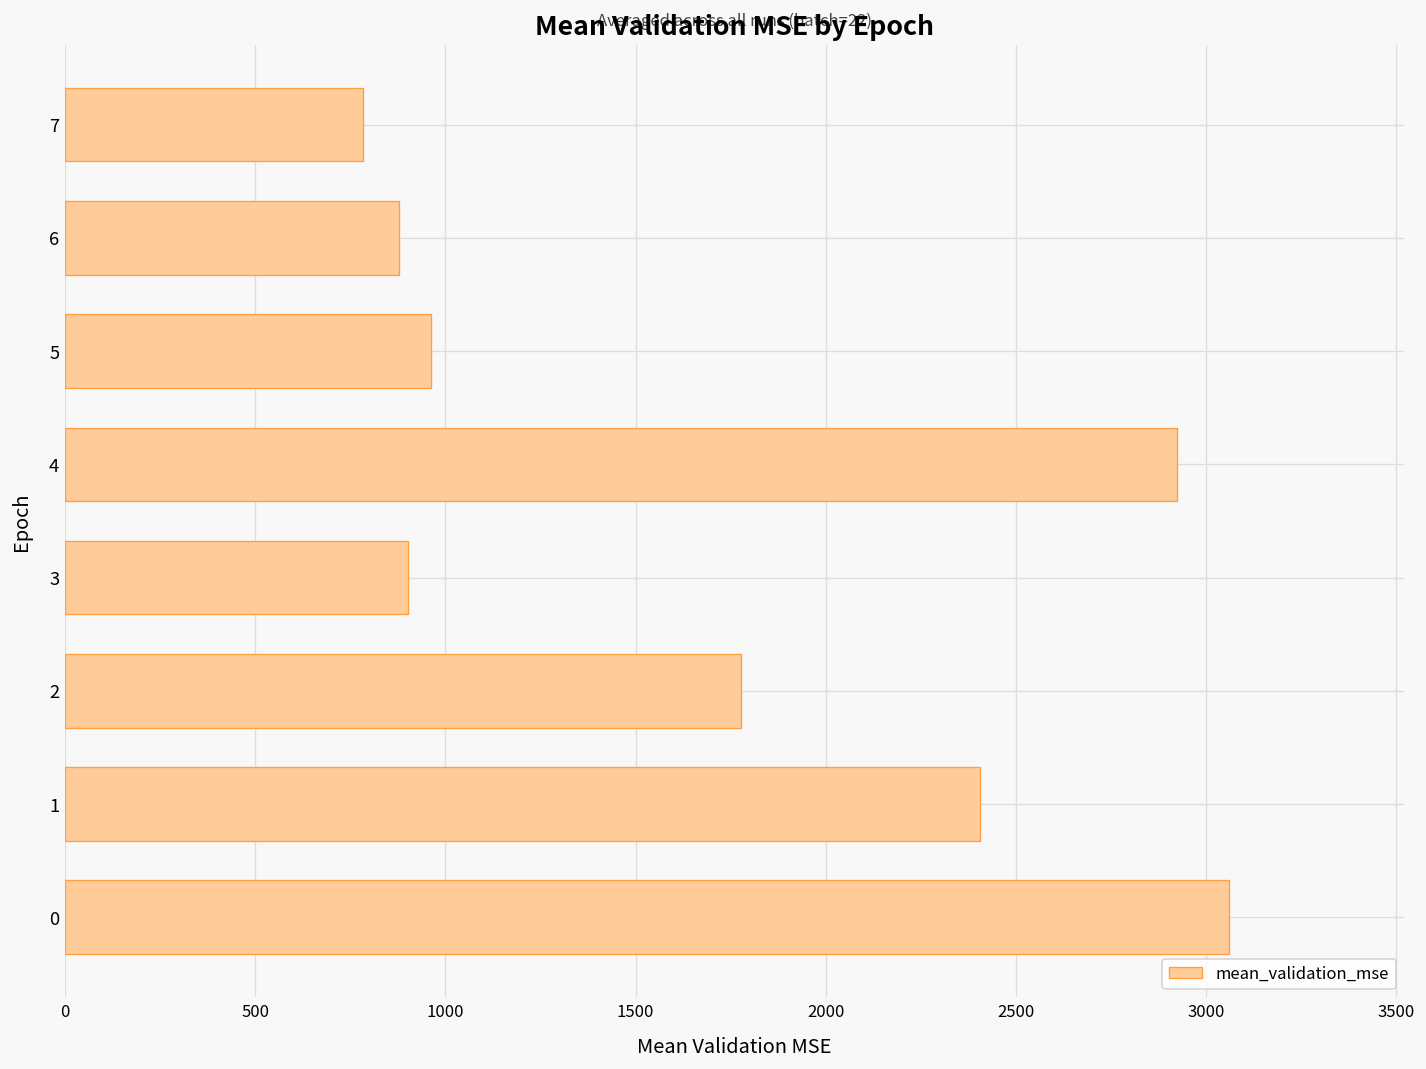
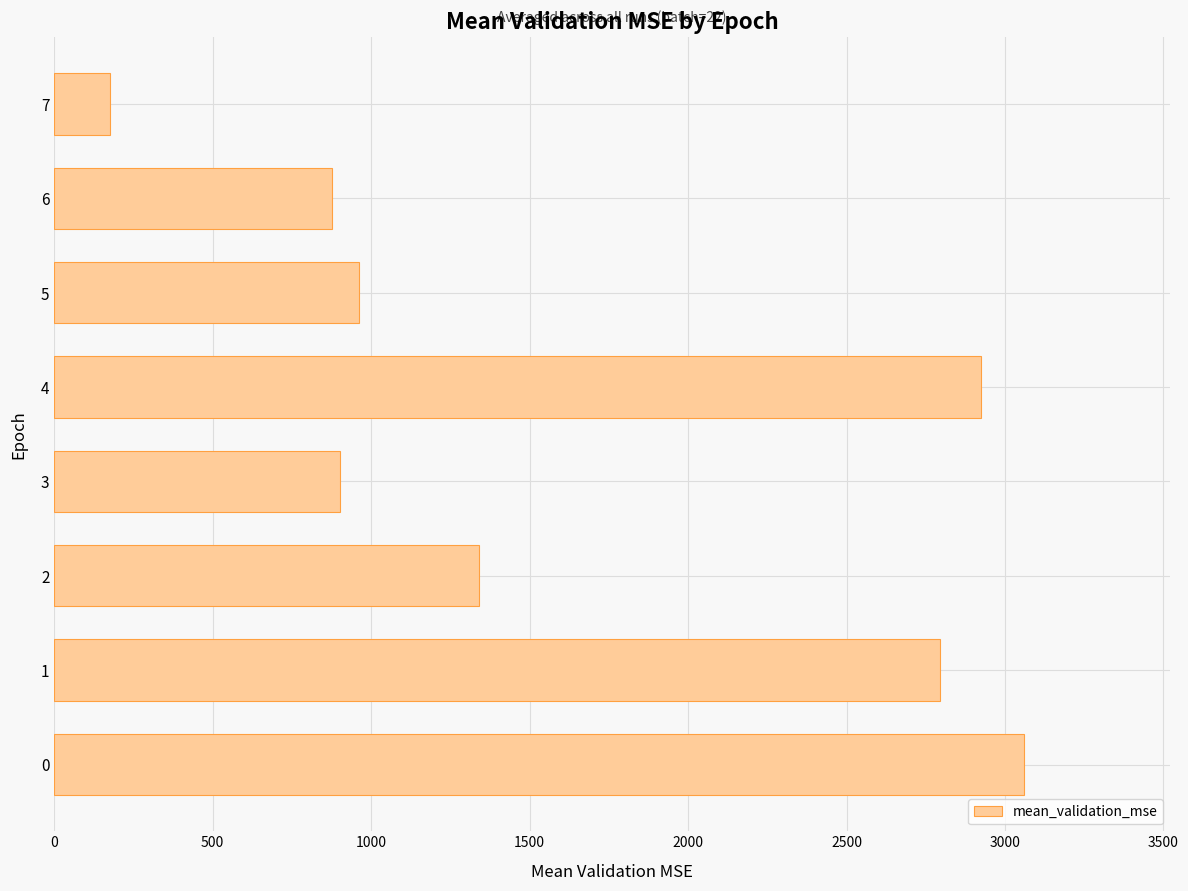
7: 780 -> 180
2: 1780 -> 1340
1: 2400 -> 2800
